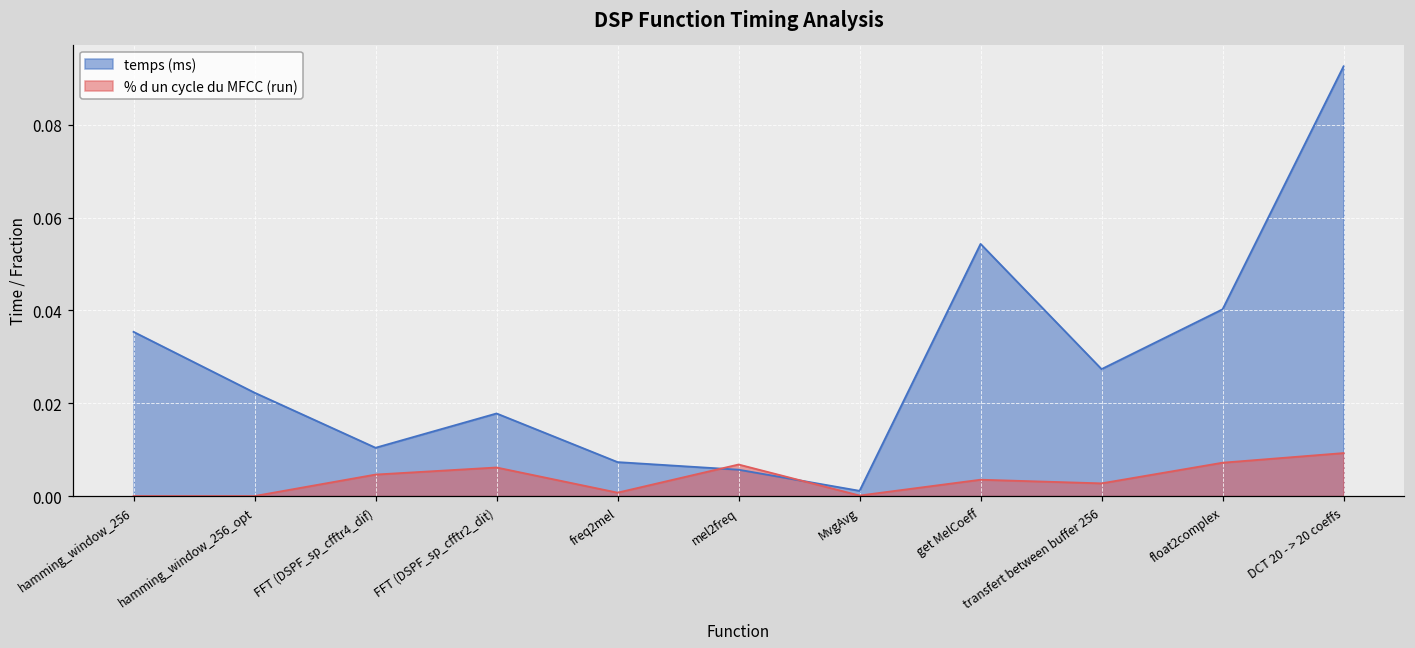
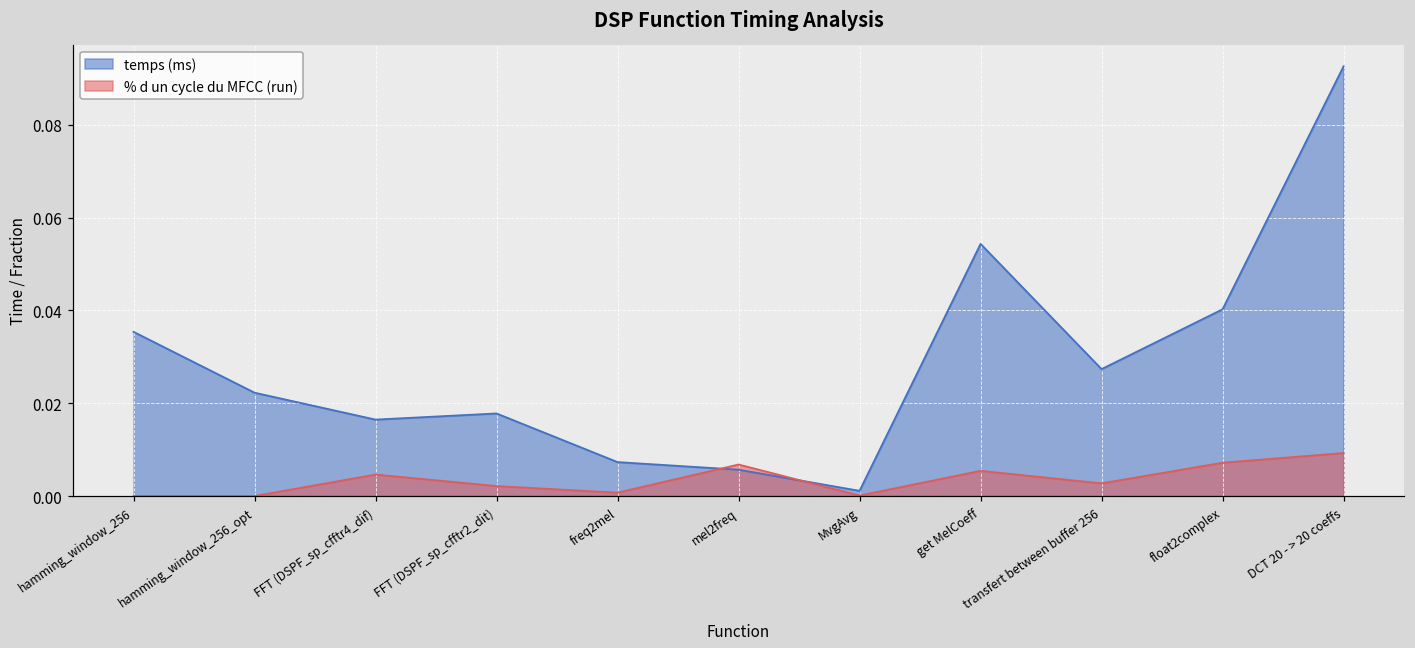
temps (ms), FFT (DSPF_sp_cfftr4_dif): 0.010 -> 0.016
% d un cycle du MFCC (run), FFT (DSPF_sp_cfftr2_dit): 0.006 -> 0.002
% d un cycle du MFCC (run), get MelCoeff: 0.004 -> 0.005
